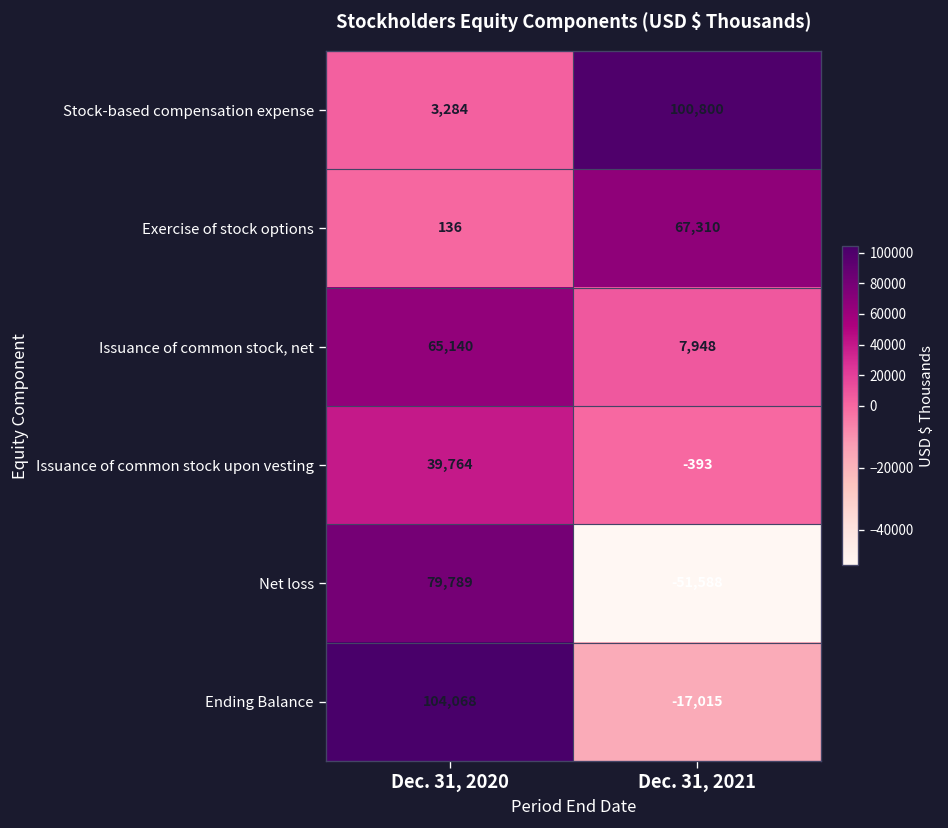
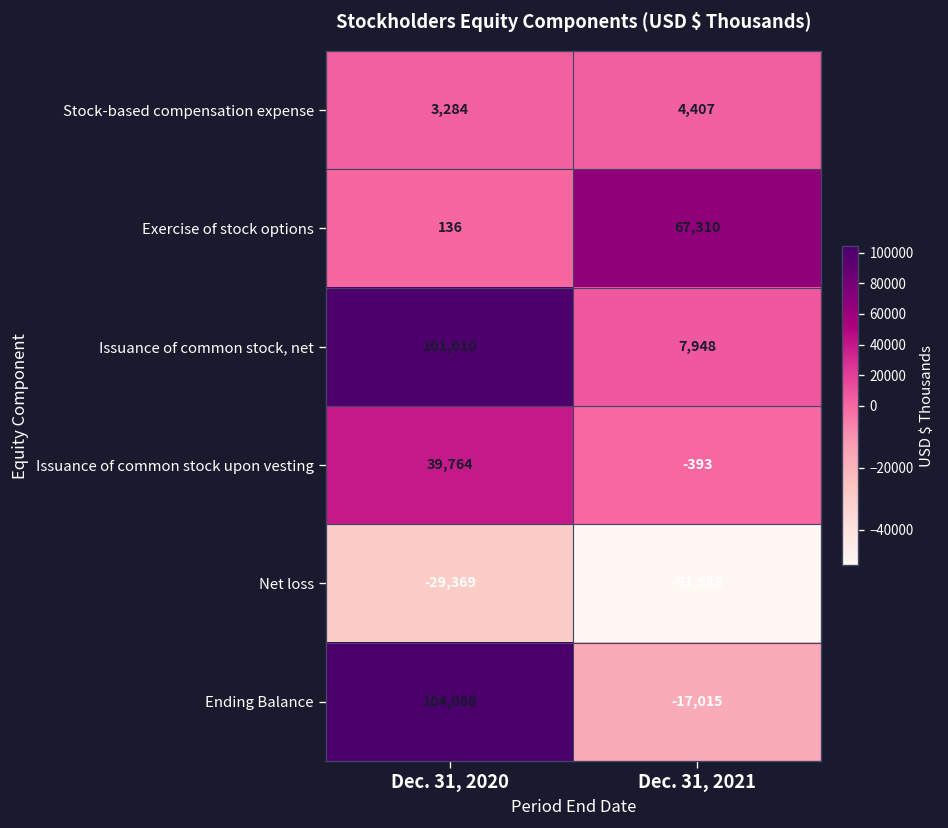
Stock-based compensation expense, Dec. 31, 2021: 100,800 -> 4,407
Issuance of common stock, net, Dec. 31, 2020: 65,140 -> 101,010
Net loss, Dec. 31, 2020: 79,789 -> -29,369
